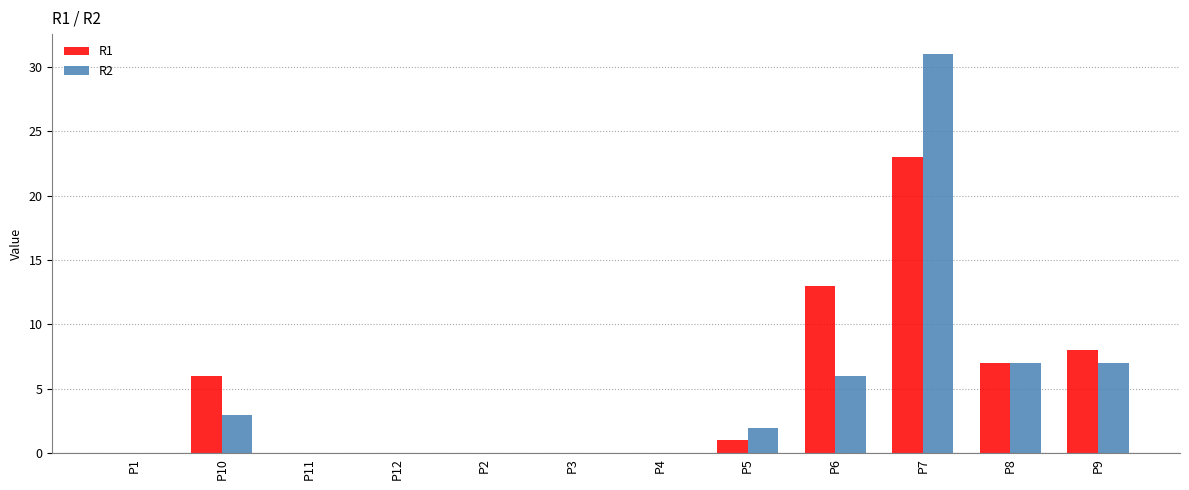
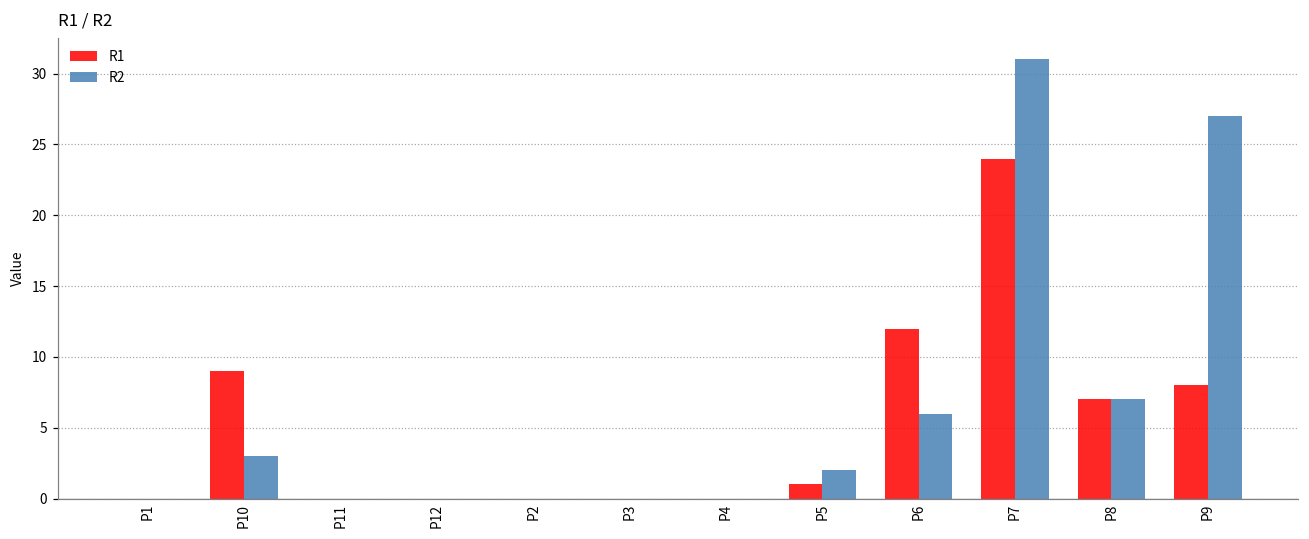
R1, P10: 6 -> 9
R1, P6: 13 -> 12
R1, P7: 23 -> 24
R2, P9: 7 -> 27
